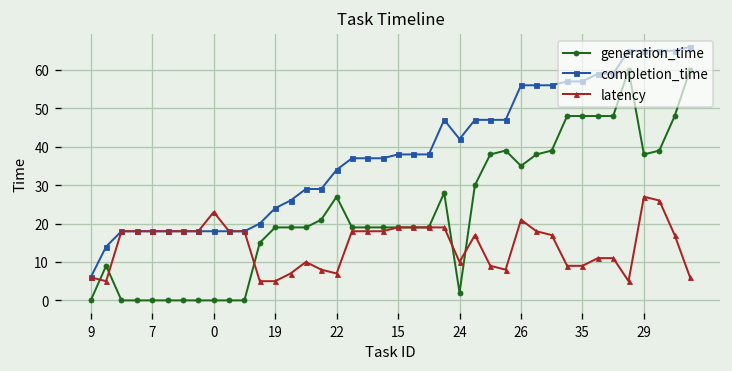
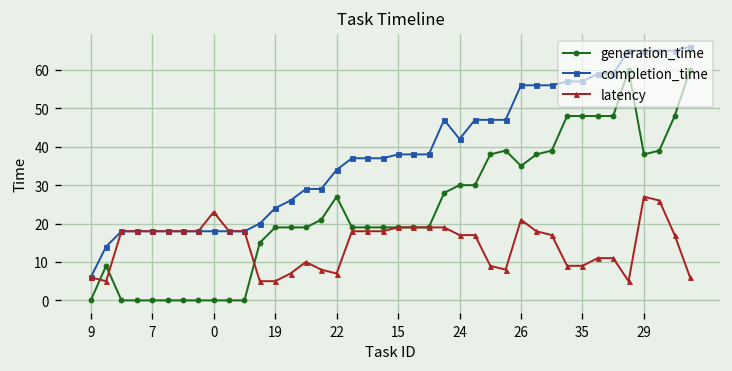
generation_time, 24: 2 -> 30
latency, 24: 10 -> 17
